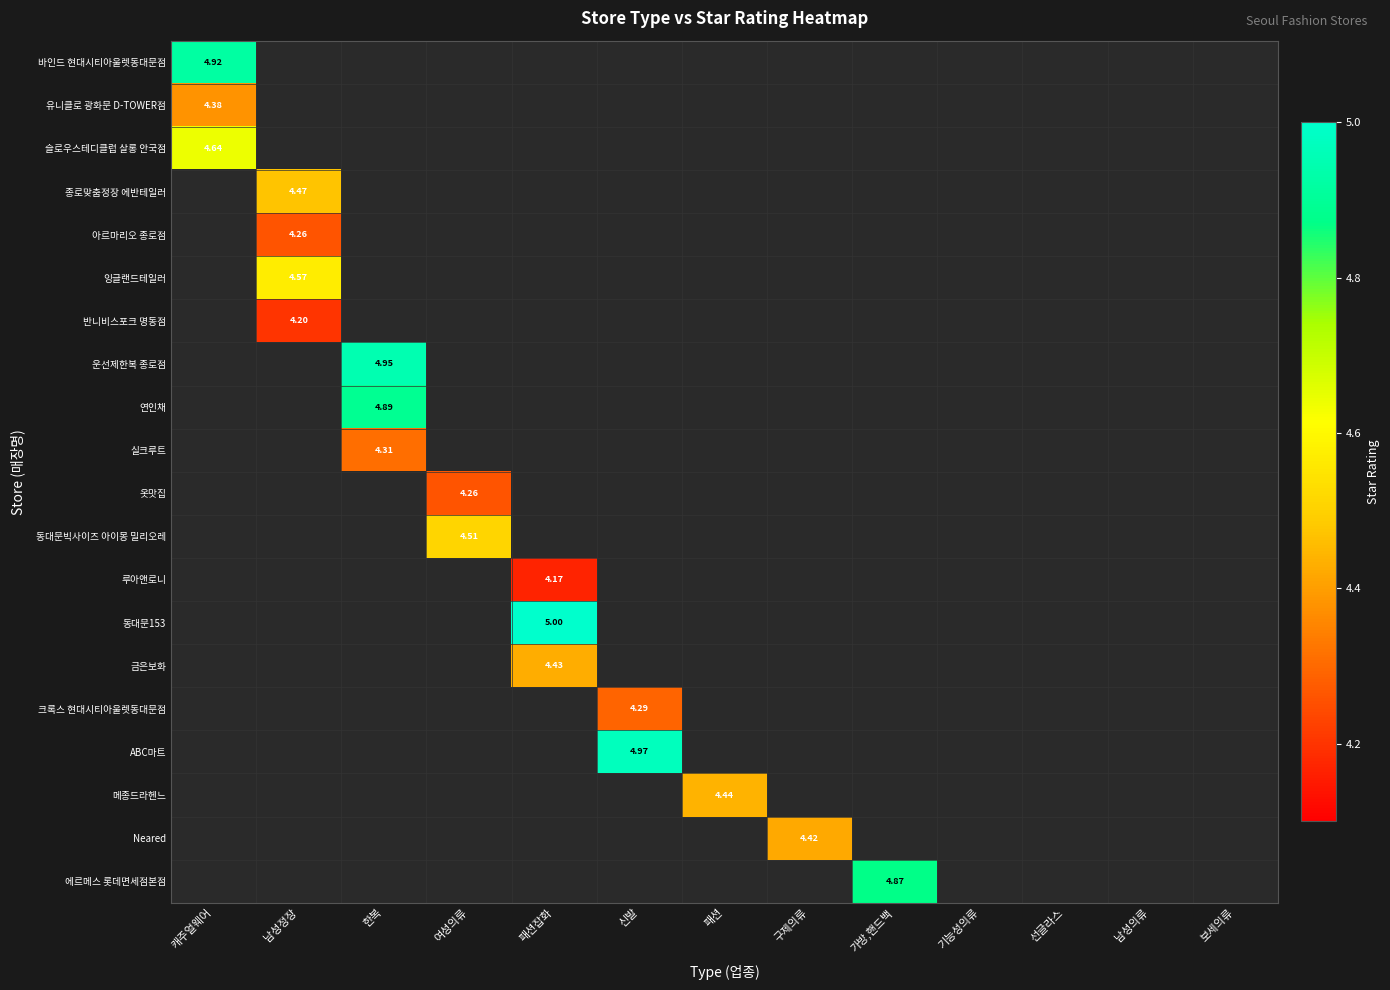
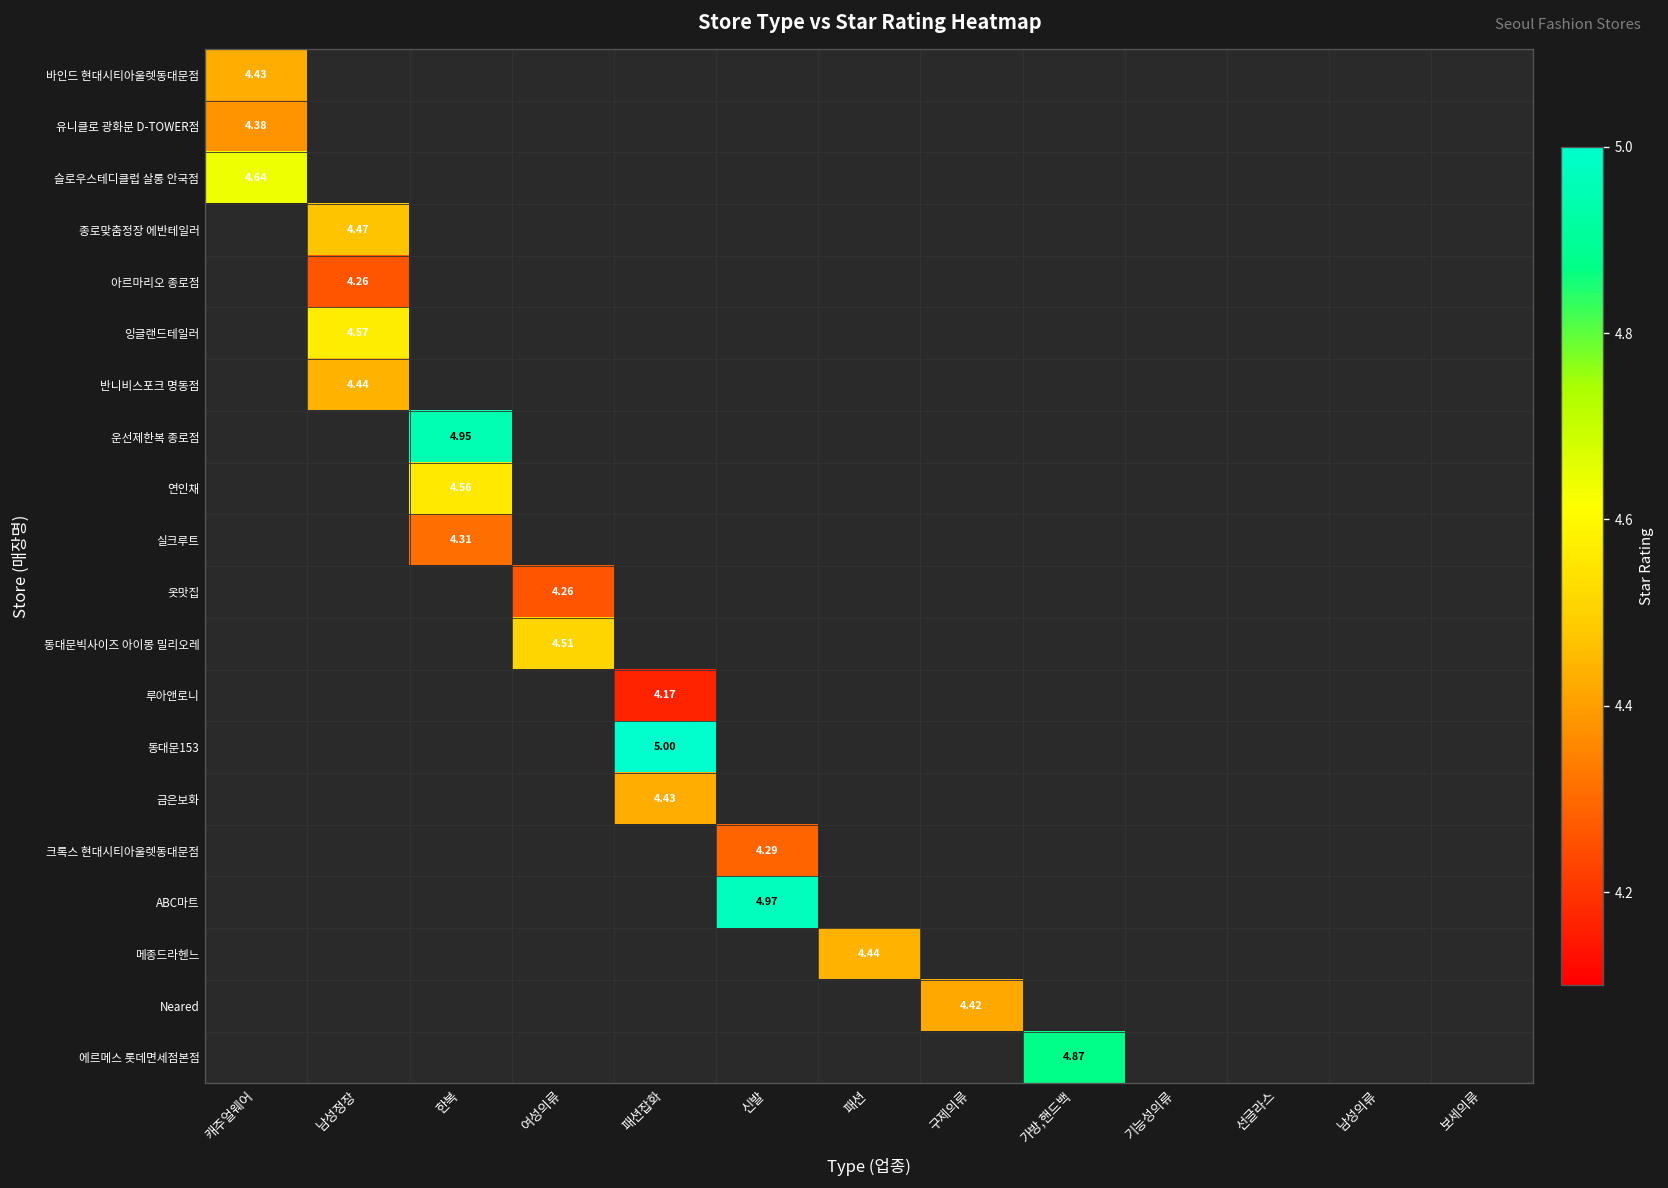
바인드 현대시티아울렛동대문점, 캐주얼웨어: 4.92 -> 4.43
반니비스포크 명동점, 남성정장: 4.20 -> 4.44
연인채, 한복: 4.89 -> 4.56
